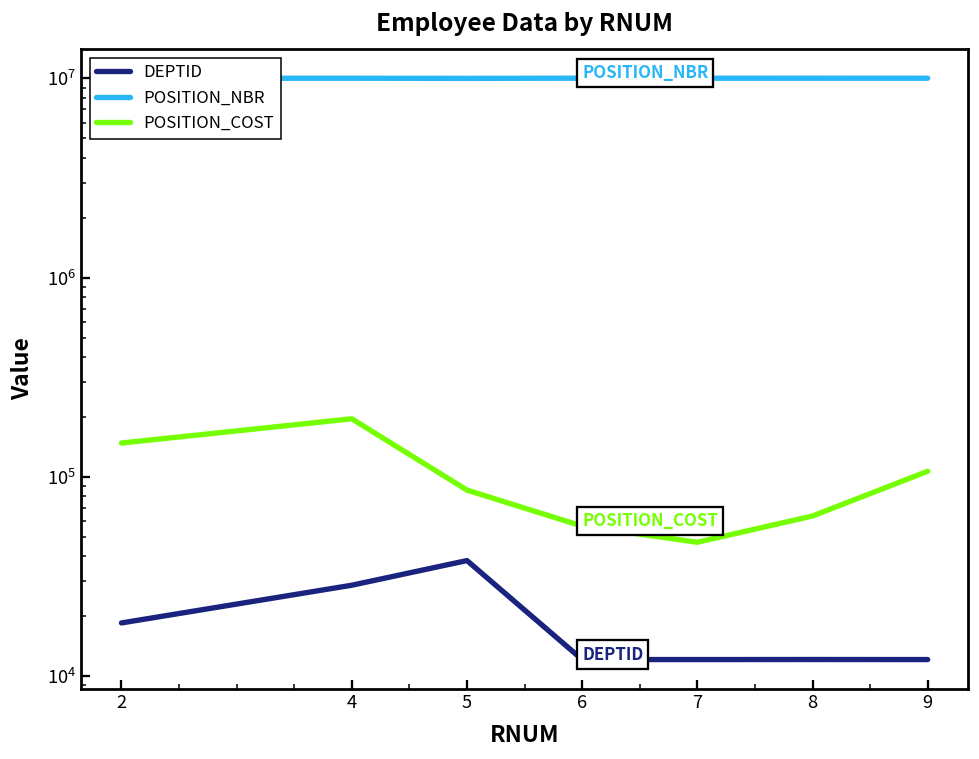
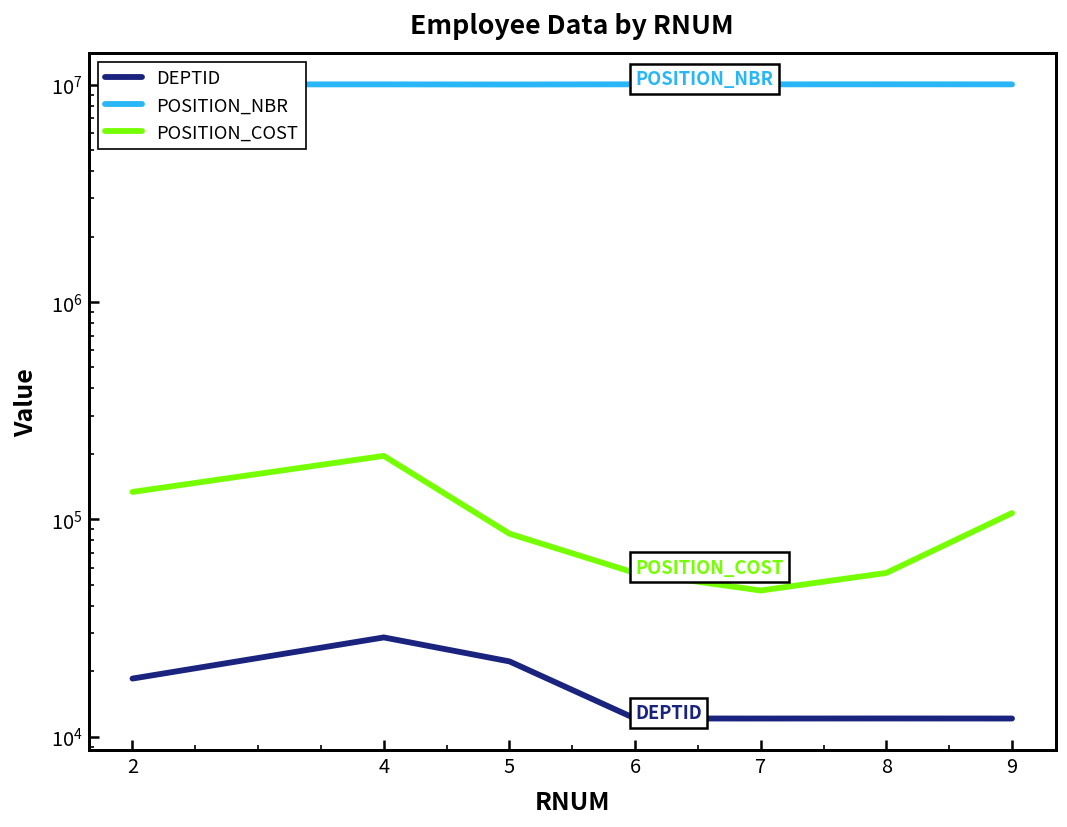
POSITION_COST, 2: 150000 -> 130000
DEPTID, 5: 38000 -> 22000
POSITION_COST, 8: 64000 -> 57000
